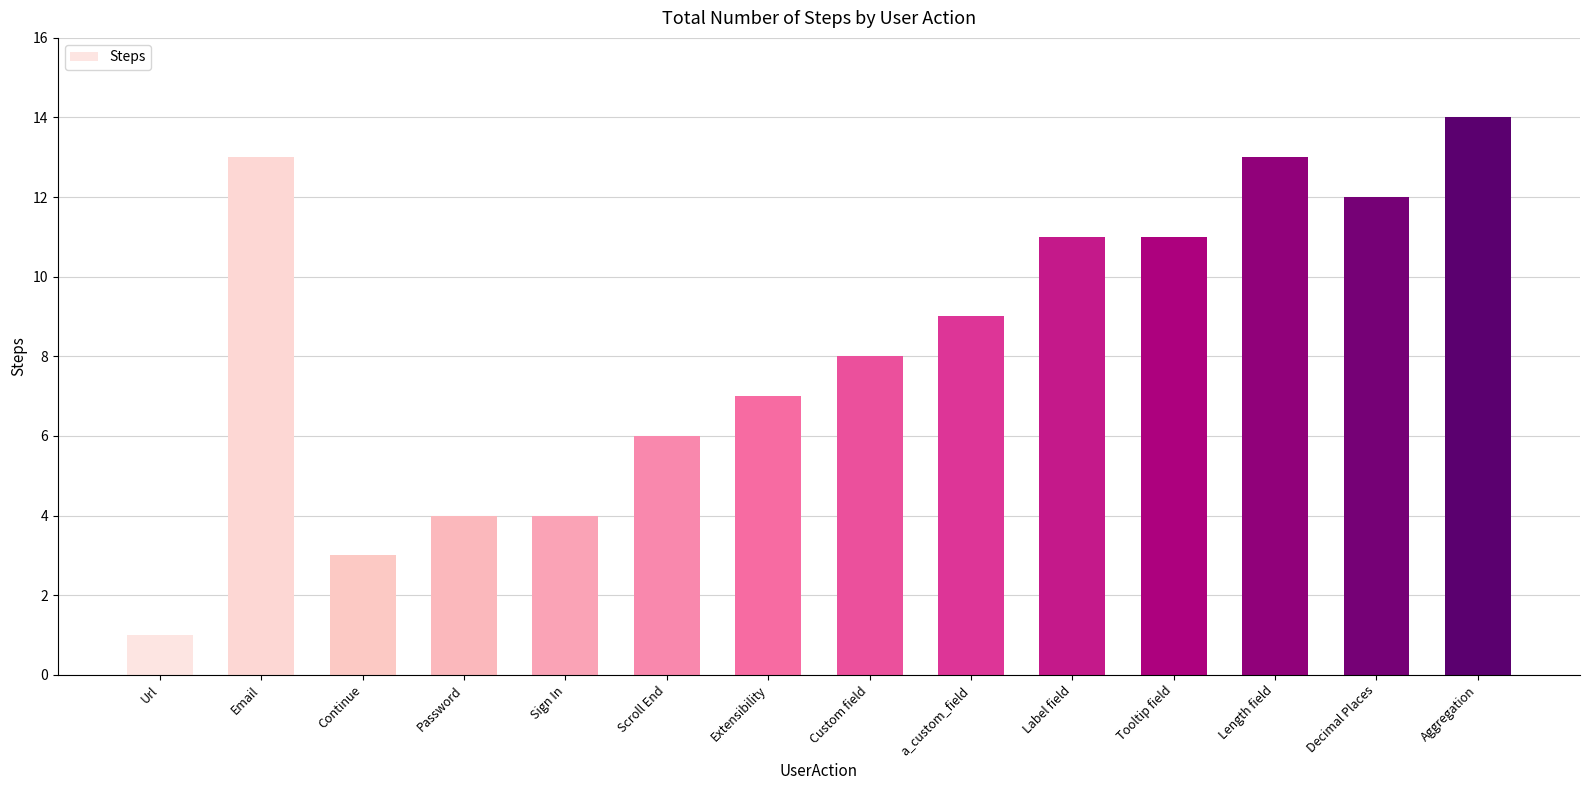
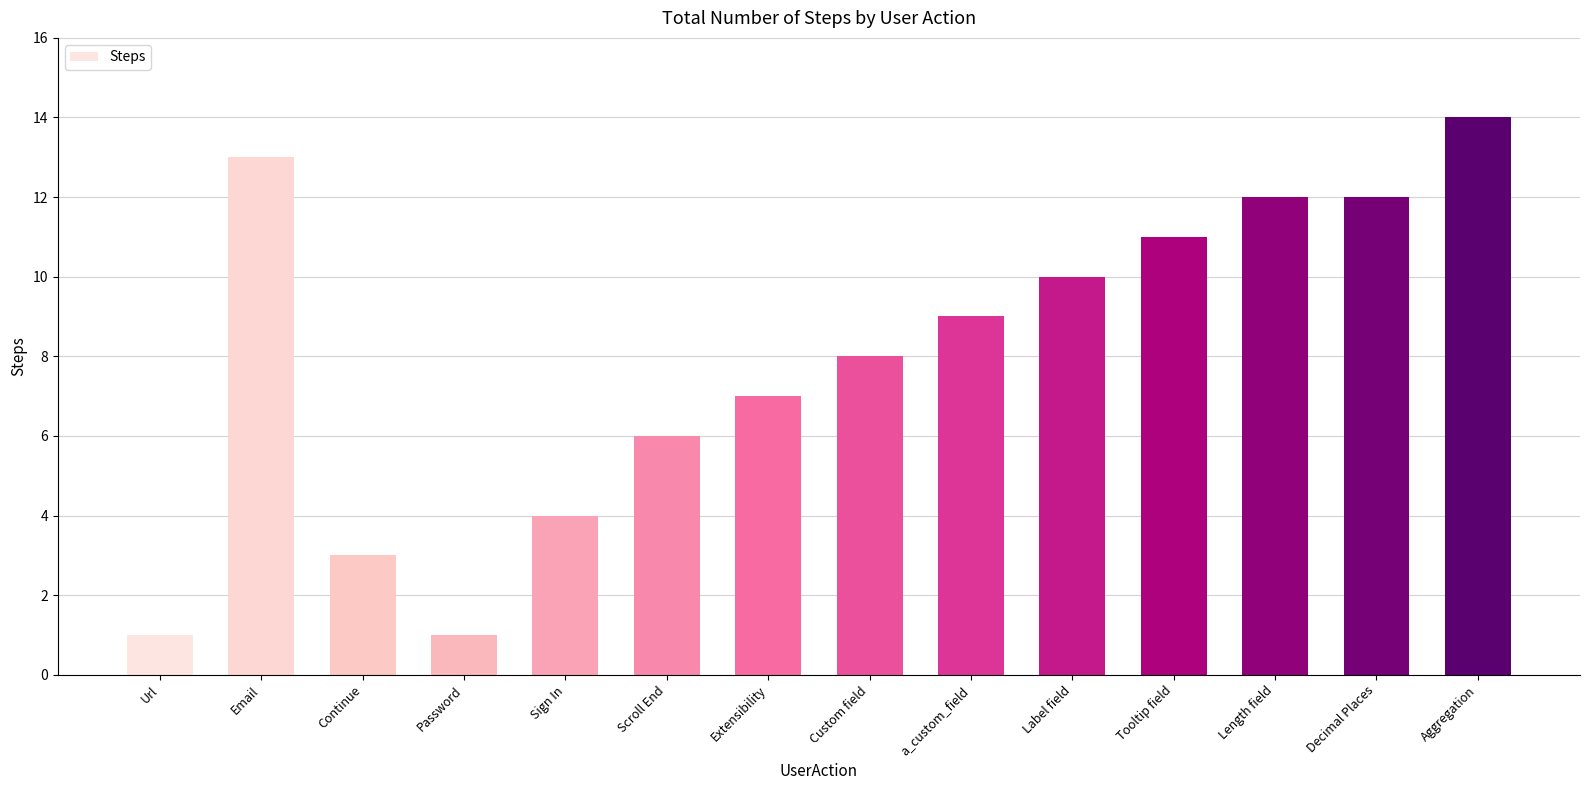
Password: 4 -> 1
Label field: 11 -> 10
Length field: 13 -> 12
